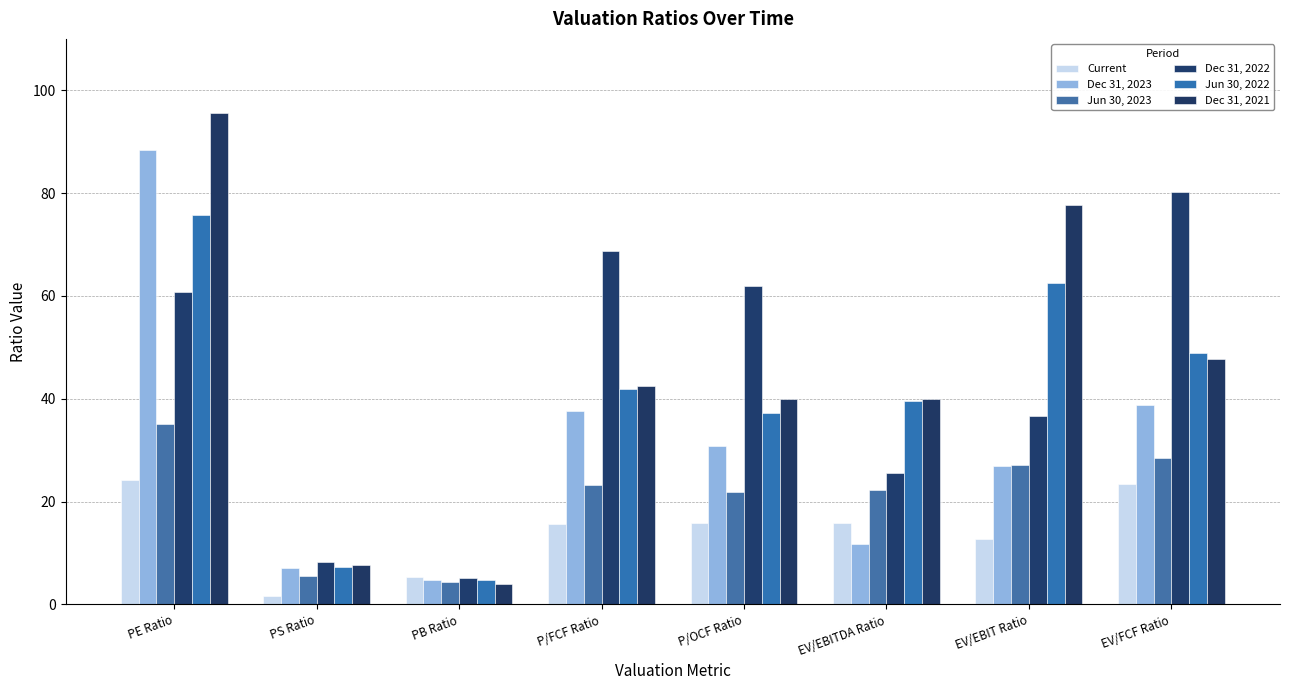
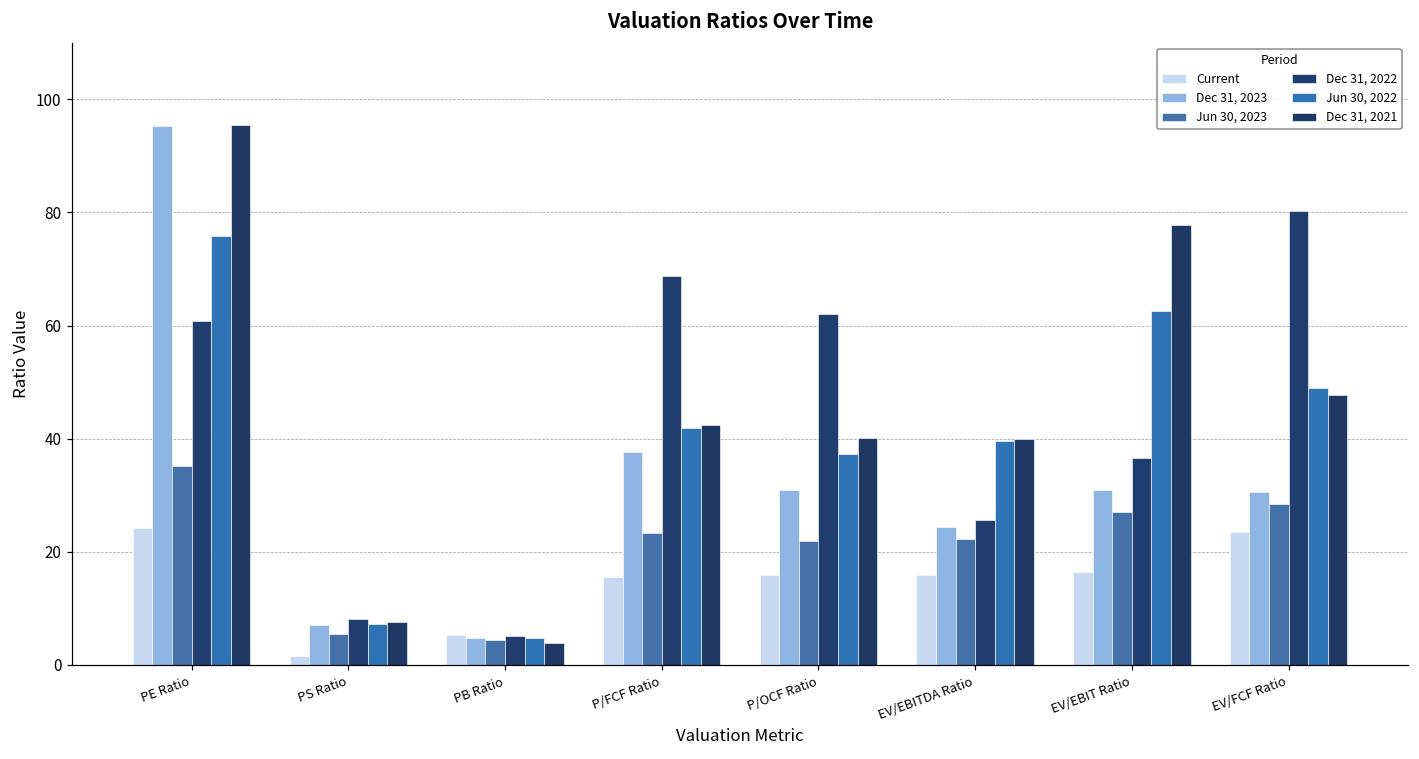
Dec 31, 2023, PE Ratio: 88 -> 95
Dec 31, 2023, EV/EBITDA Ratio: 12 -> 24
Current, EV/EBIT Ratio: 13 -> 17
Dec 31, 2023, EV/EBIT Ratio: 27 -> 31
Dec 31, 2023, EV/FCF Ratio: 39 -> 31
